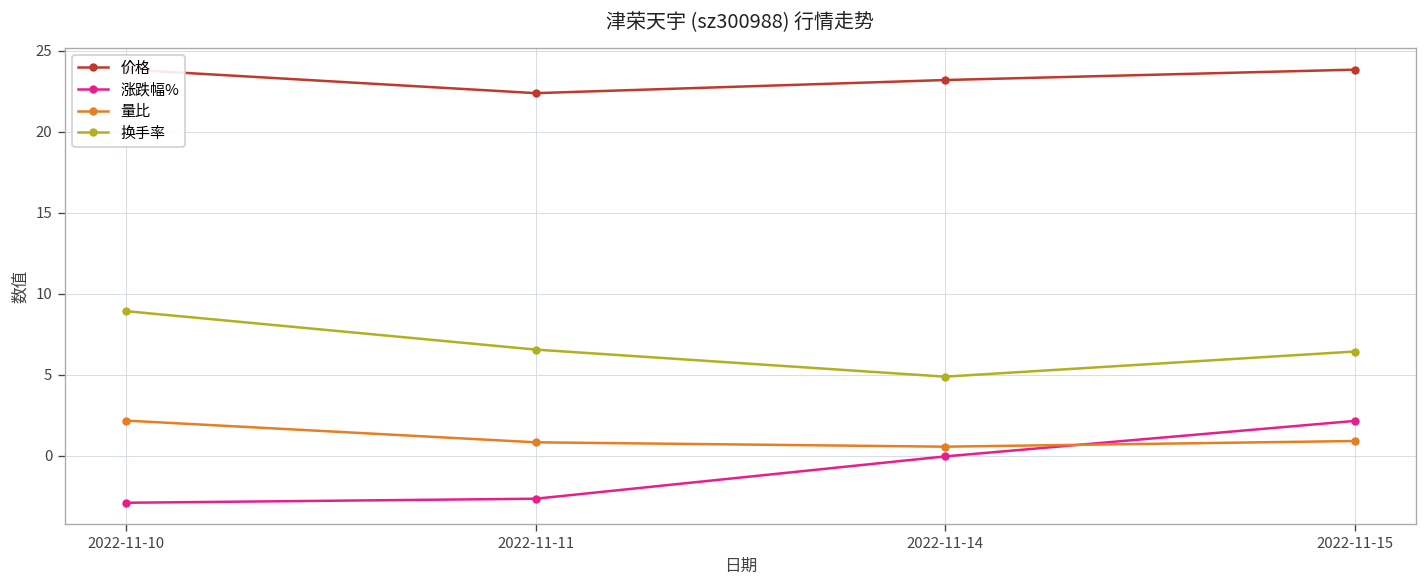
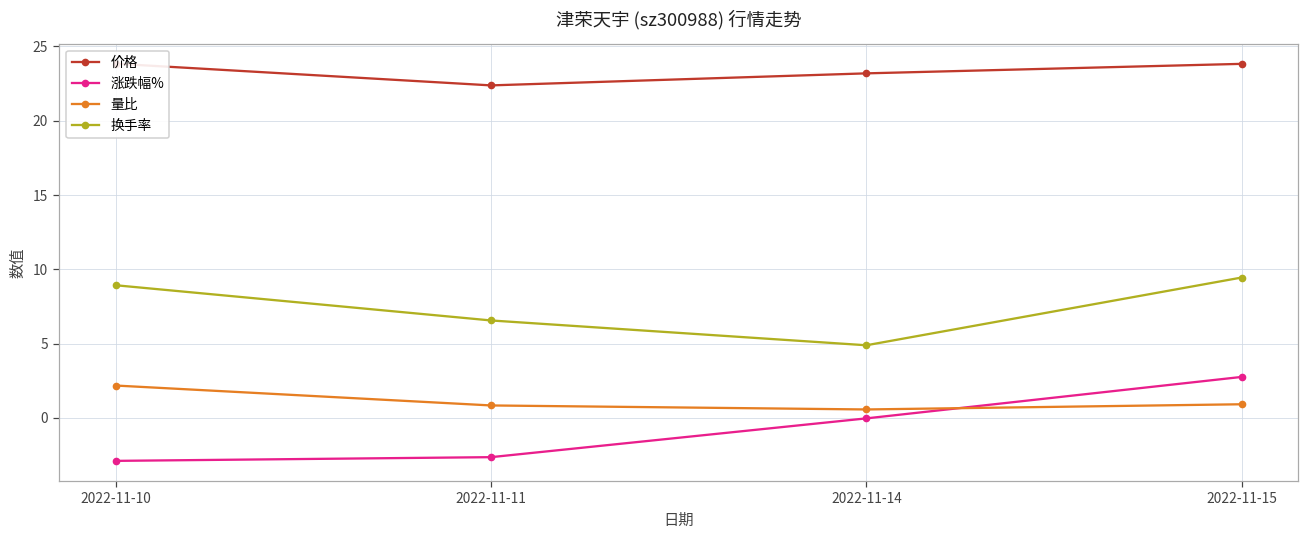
涨跌幅%, 2022-11-15: 2.2 -> 2.8
换手率, 2022-11-15: 6.4 -> 9.5
